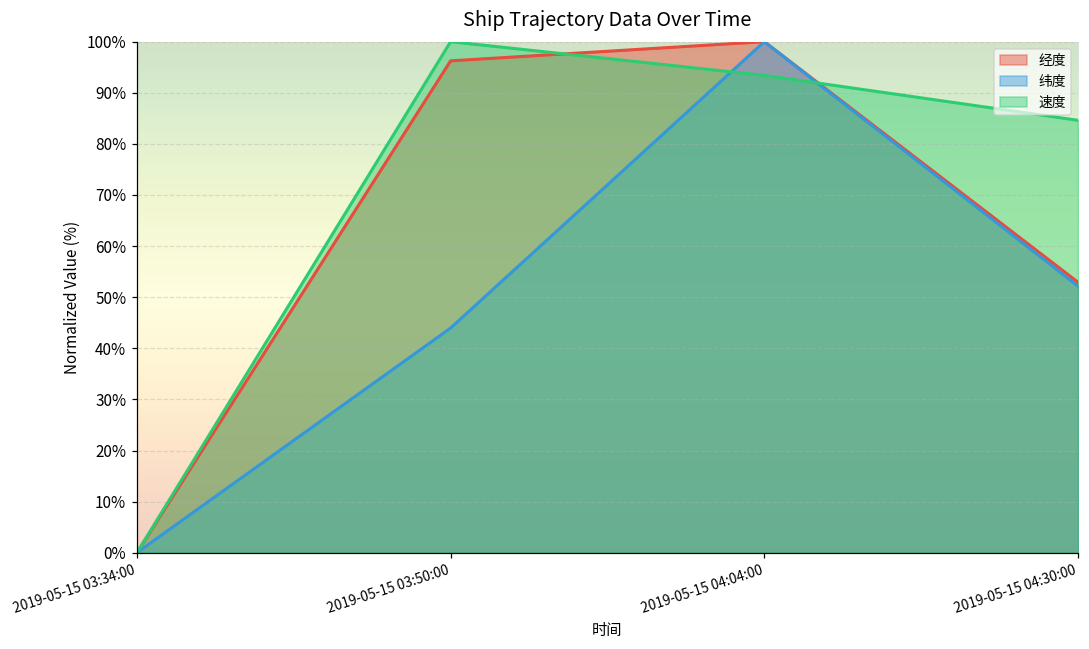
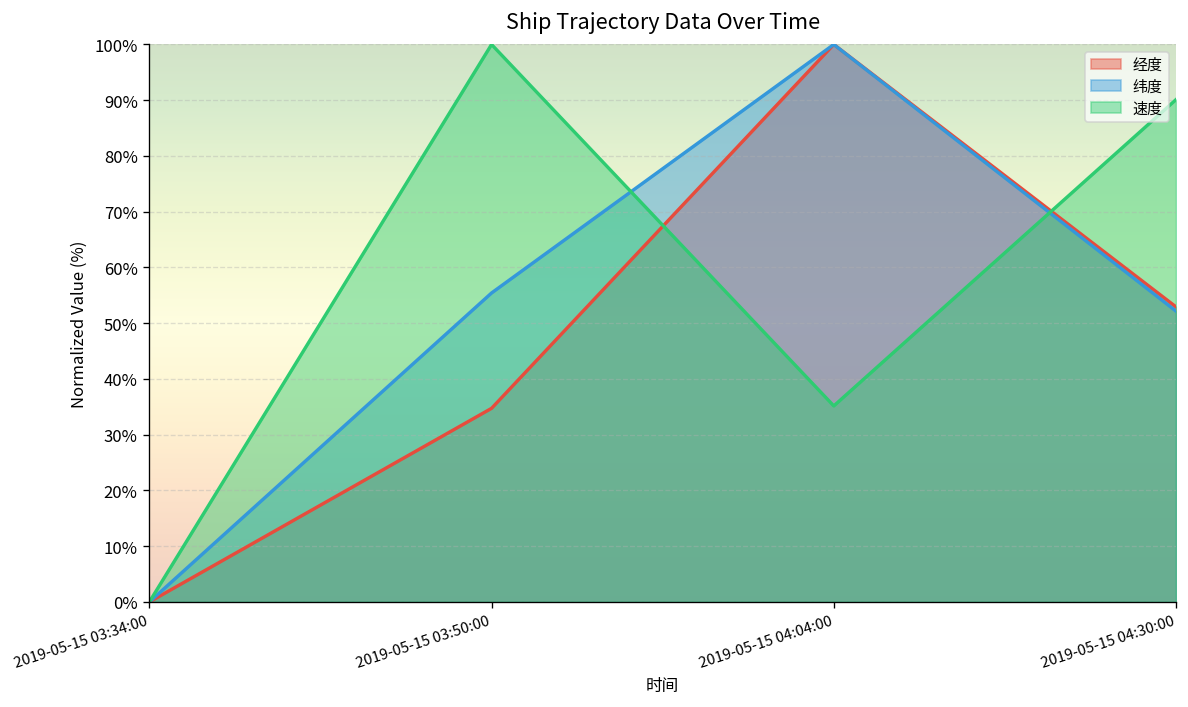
经度, 2019-05-15 03:50:00: 96% -> 35%
纬度, 2019-05-15 03:50:00: 44% -> 55%
速度, 2019-05-15 04:04:00: 93% -> 35%
速度, 2019-05-15 04:30:00: 85% -> 90%
